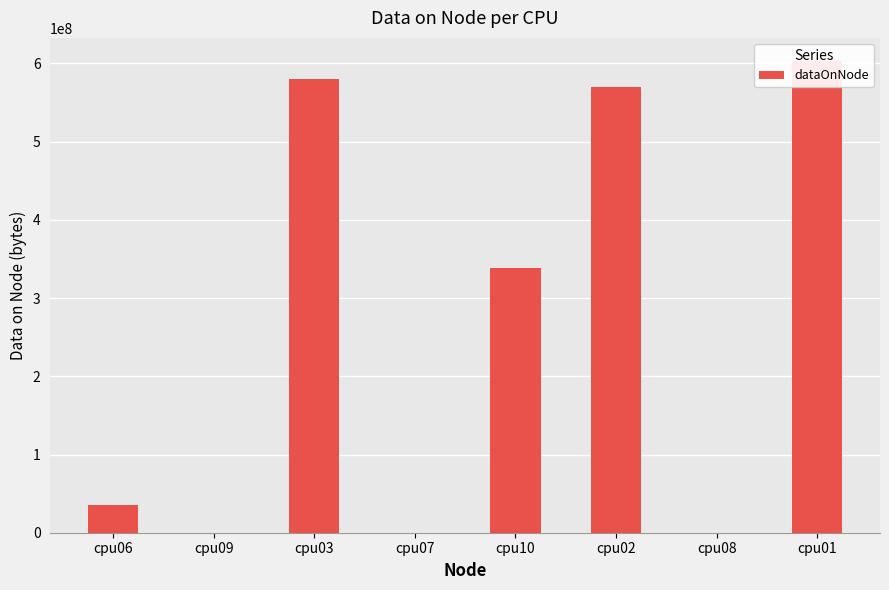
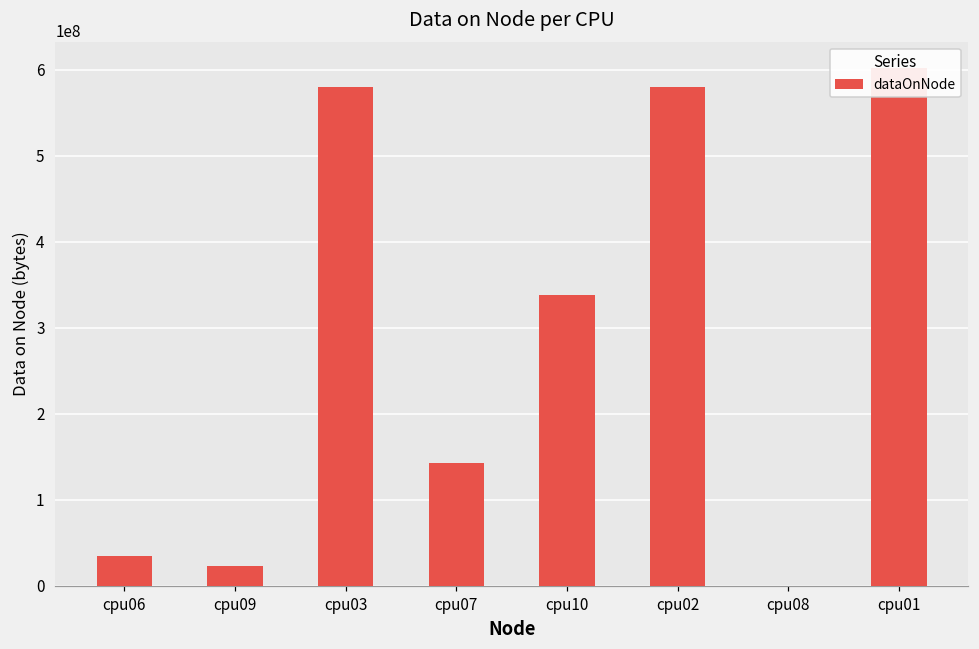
cpu09: 0 -> 20000000
cpu07: 0 -> 140000000
cpu02: 570000000 -> 580000000
